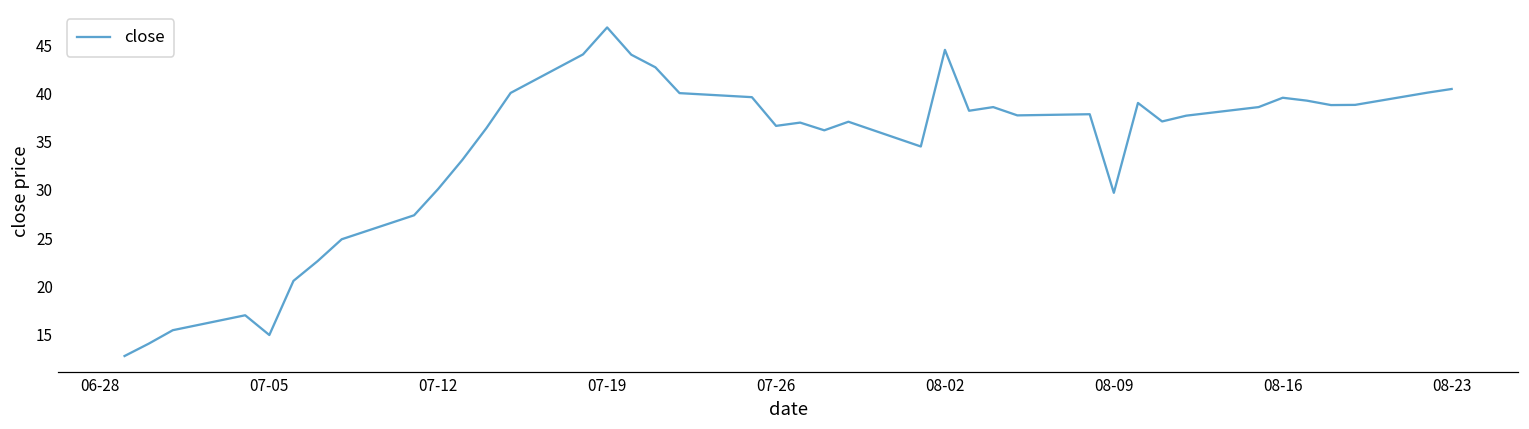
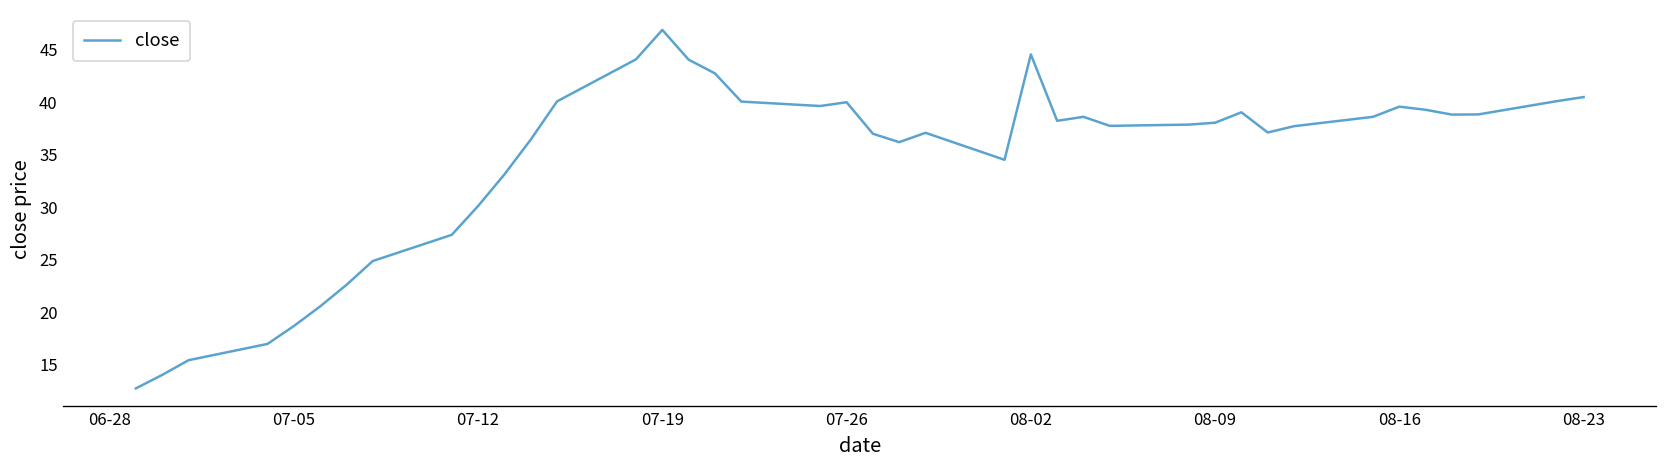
07-05: 15 -> 19
07-26: 37 -> 40
08-09: 30 -> 38
